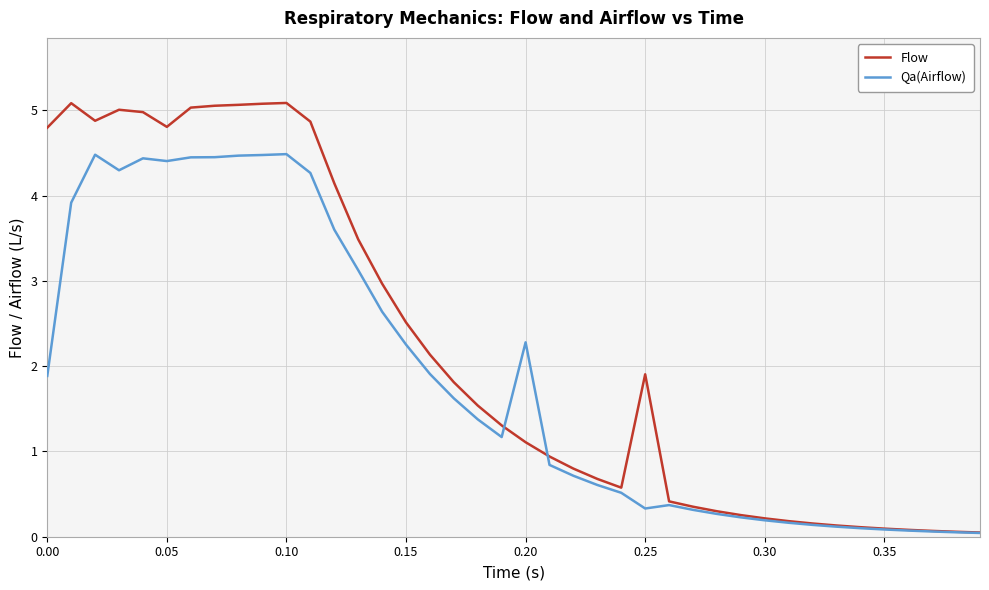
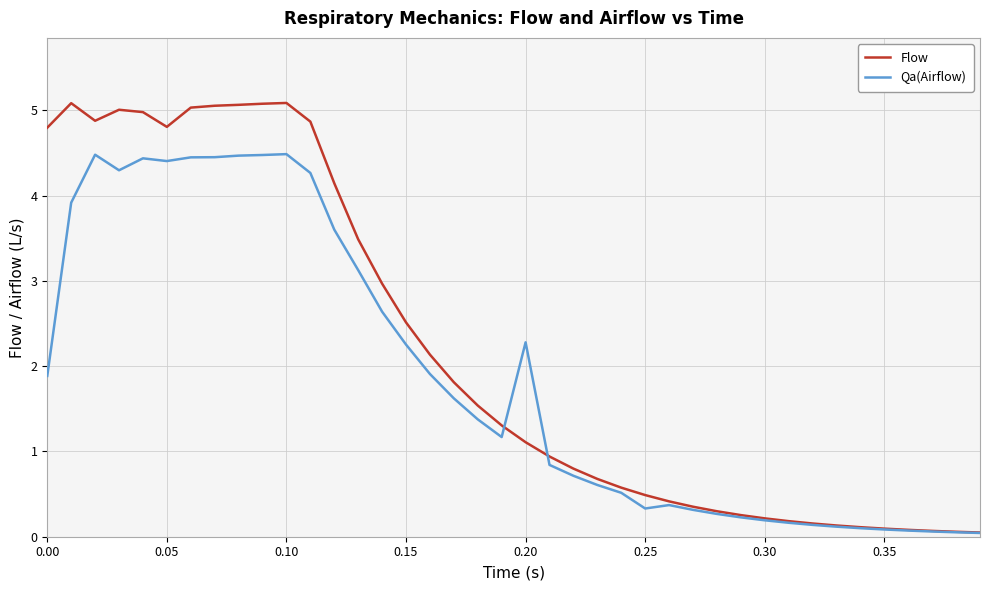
Flow, 0.25: 1.9 -> 0.5
